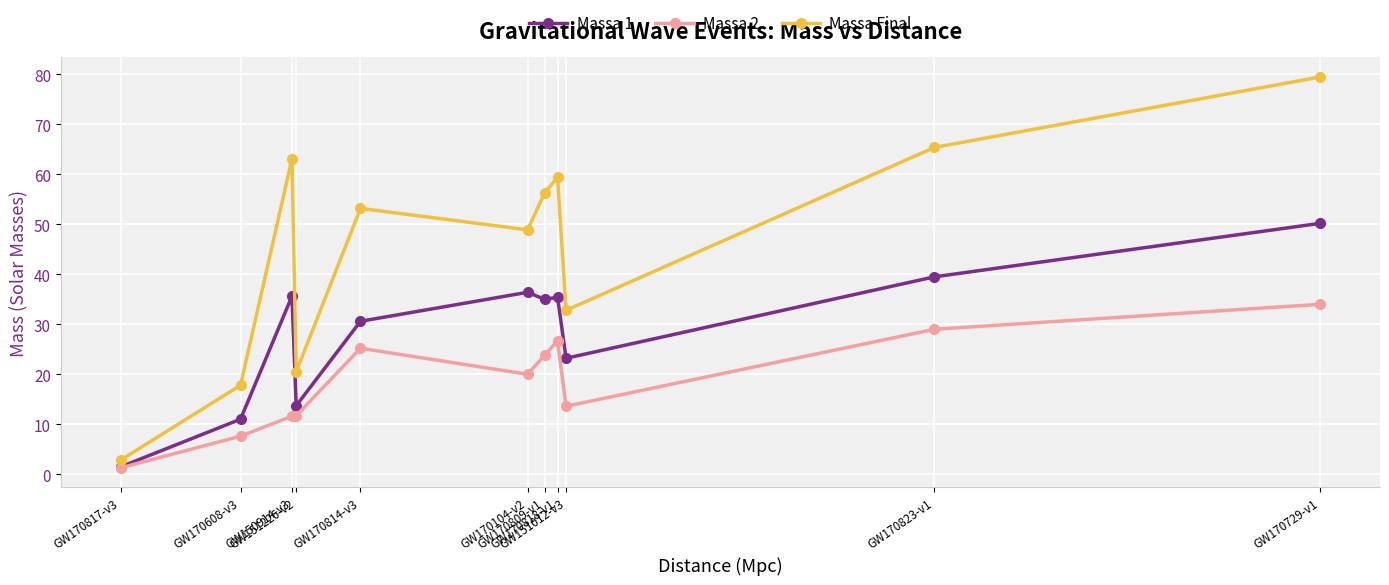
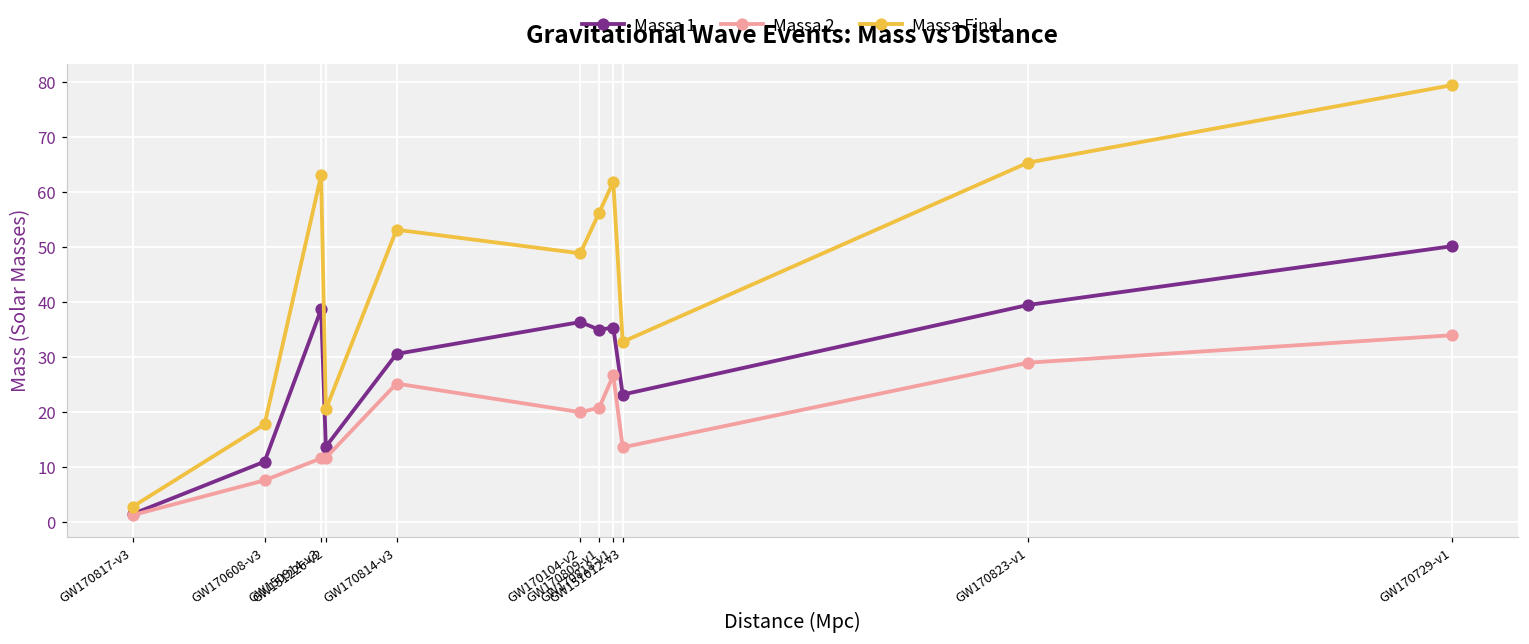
Massa 1, GW150914-v3: 36 -> 39
Massa 2, GW170809-v1: 24 -> 21
Massa Final, GW170818-v1: 59 -> 62
